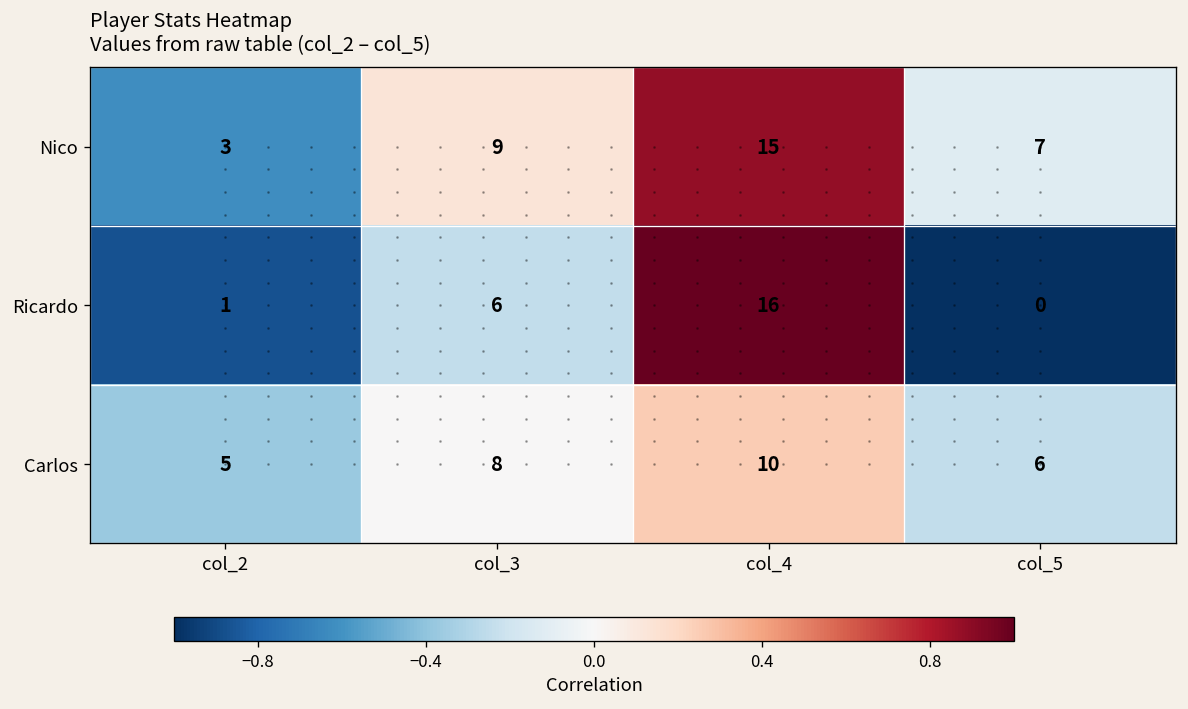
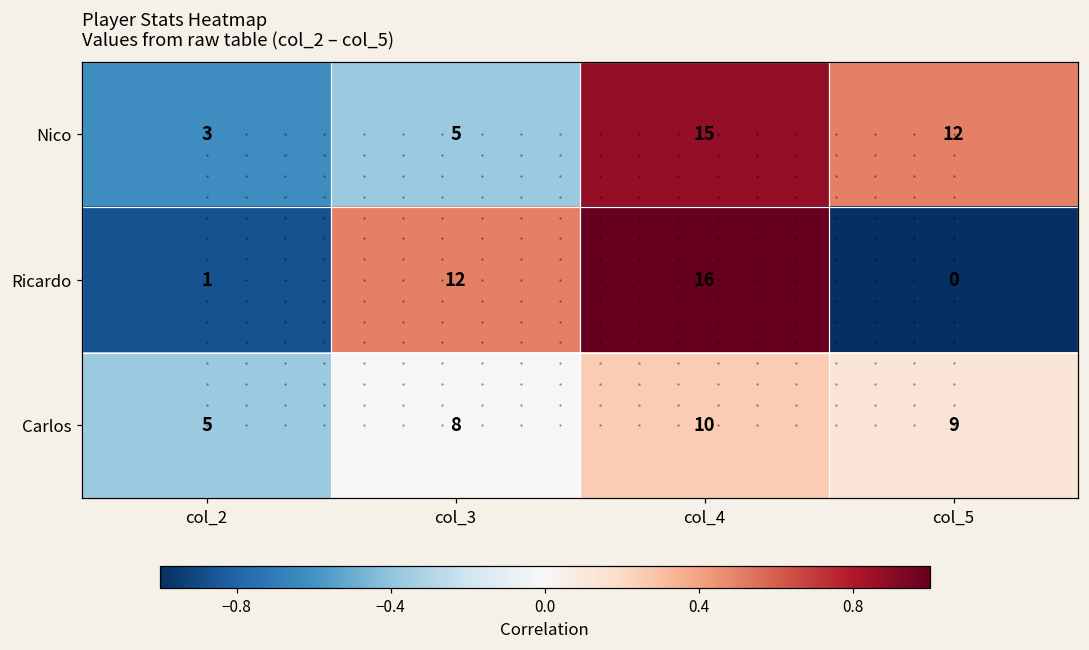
Nico, col_3: 9 -> 5
Nico, col_5: 7 -> 12
Ricardo, col_3: 6 -> 12
Carlos, col_5: 6 -> 9
